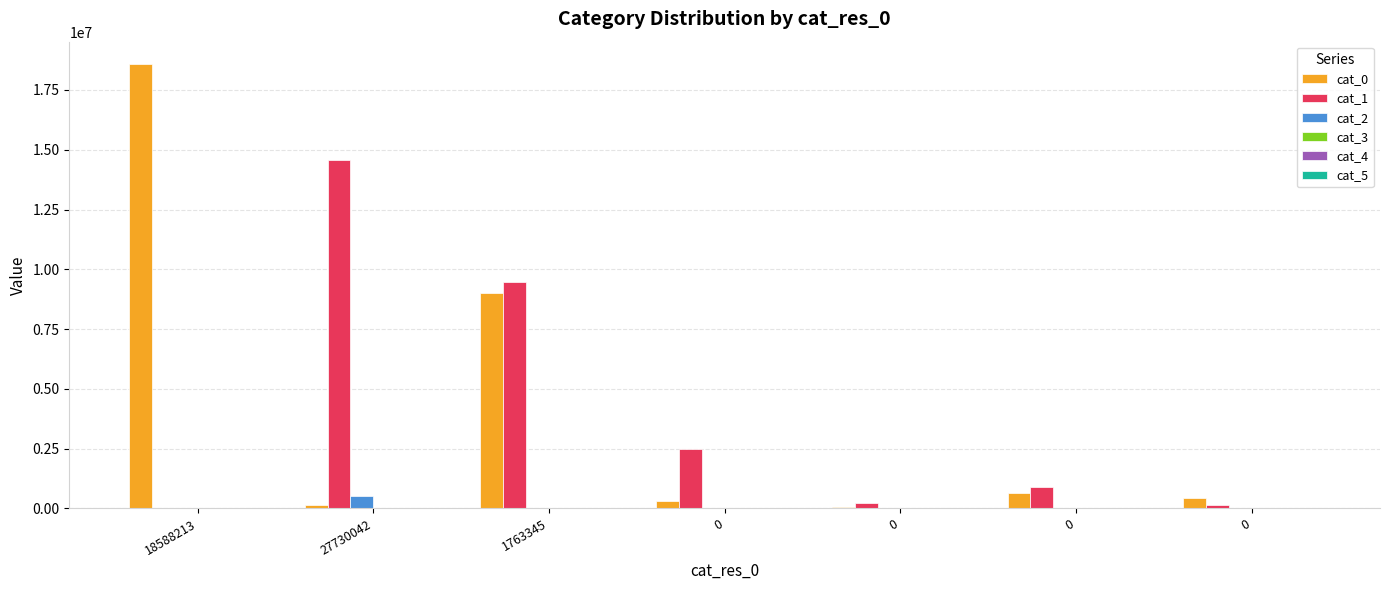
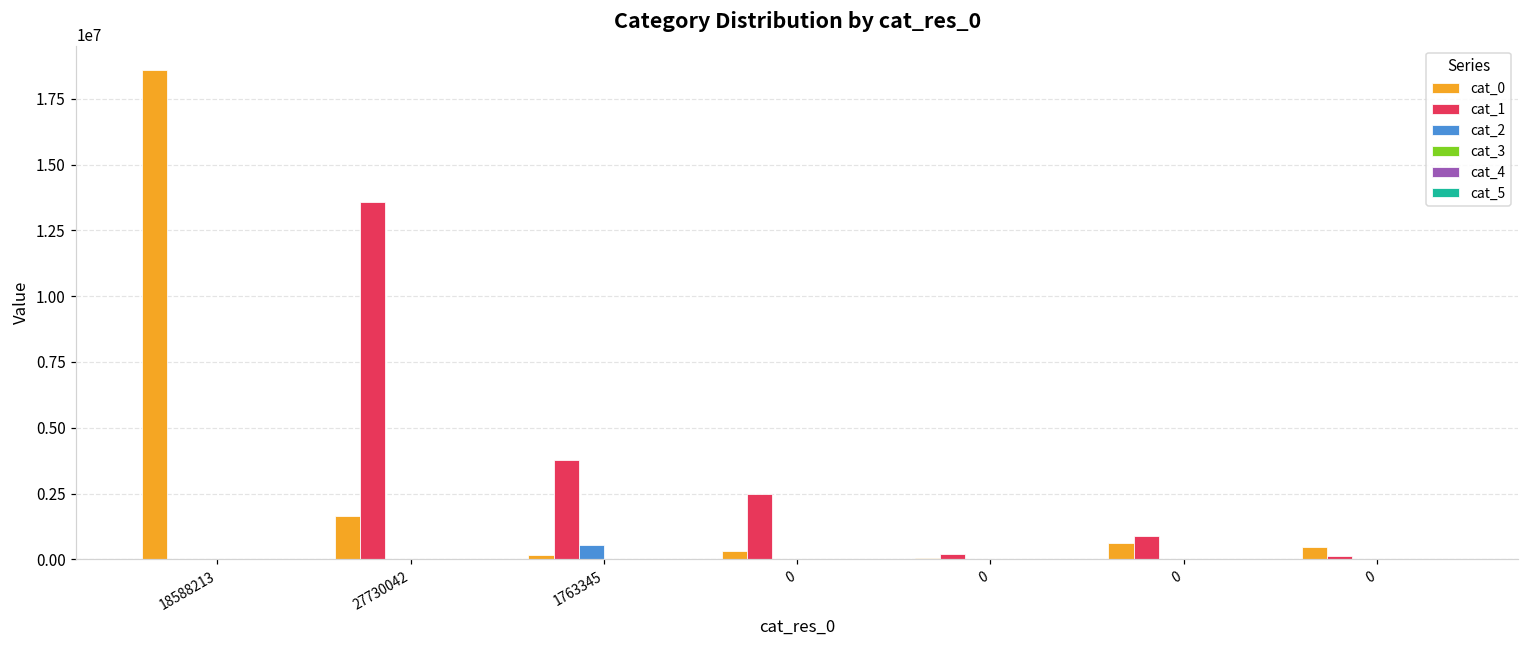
cat_0, 27730042: 200000 -> 1600000
cat_1, 27730042: 14600000 -> 13600000
cat_2, 27730042: 500000 -> 0
cat_0, 1763345: 9000000 -> 200000
cat_1, 1763345: 9500000 -> 3800000
cat_2, 1763345: 0 -> 600000
